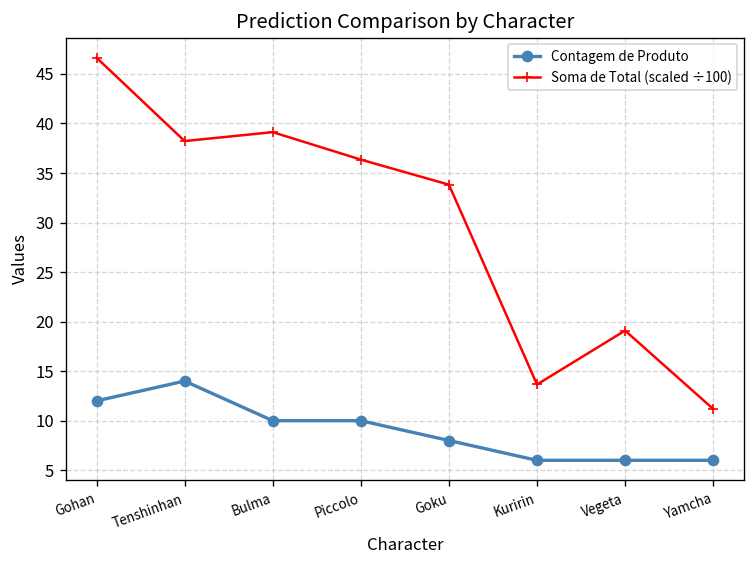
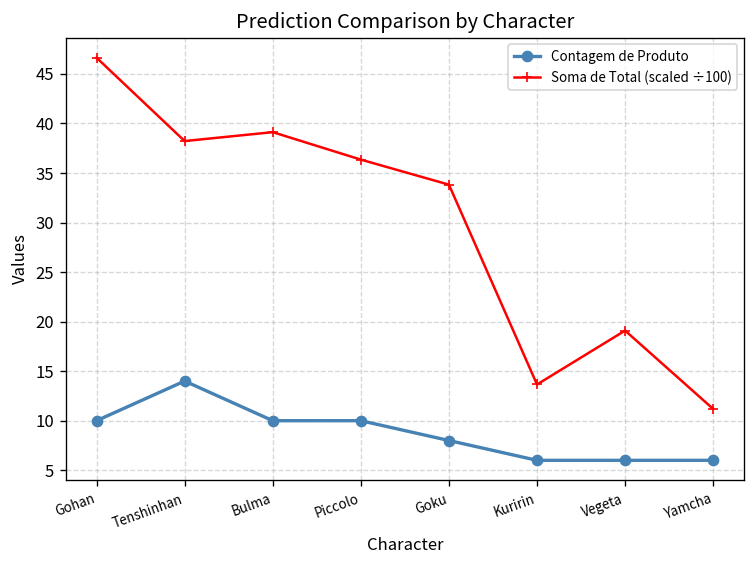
Contagem de Produto, Gohan: 12 -> 10
